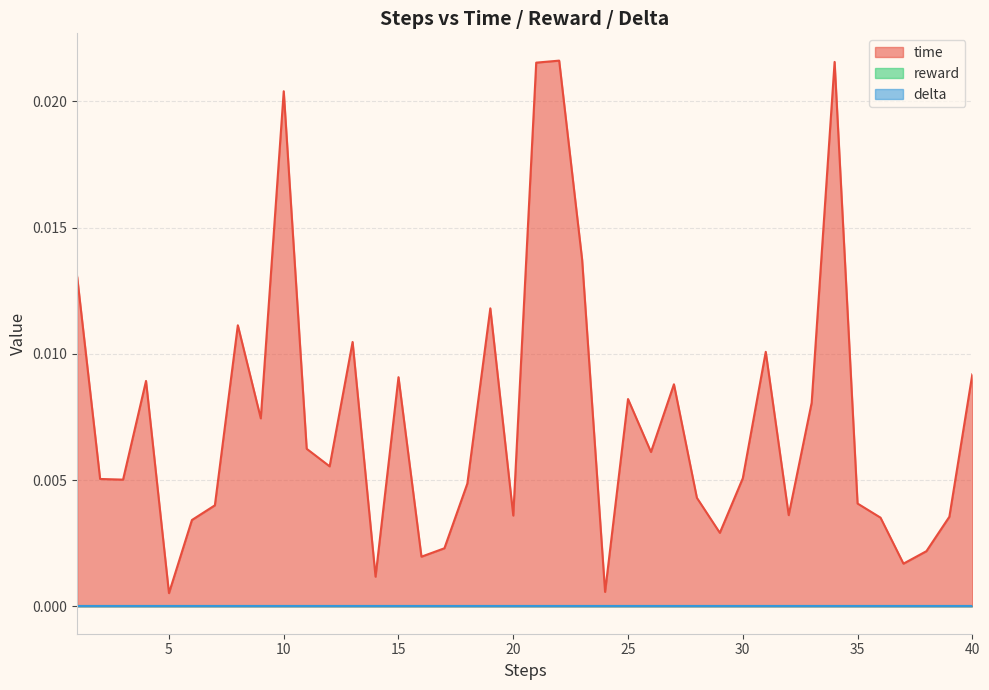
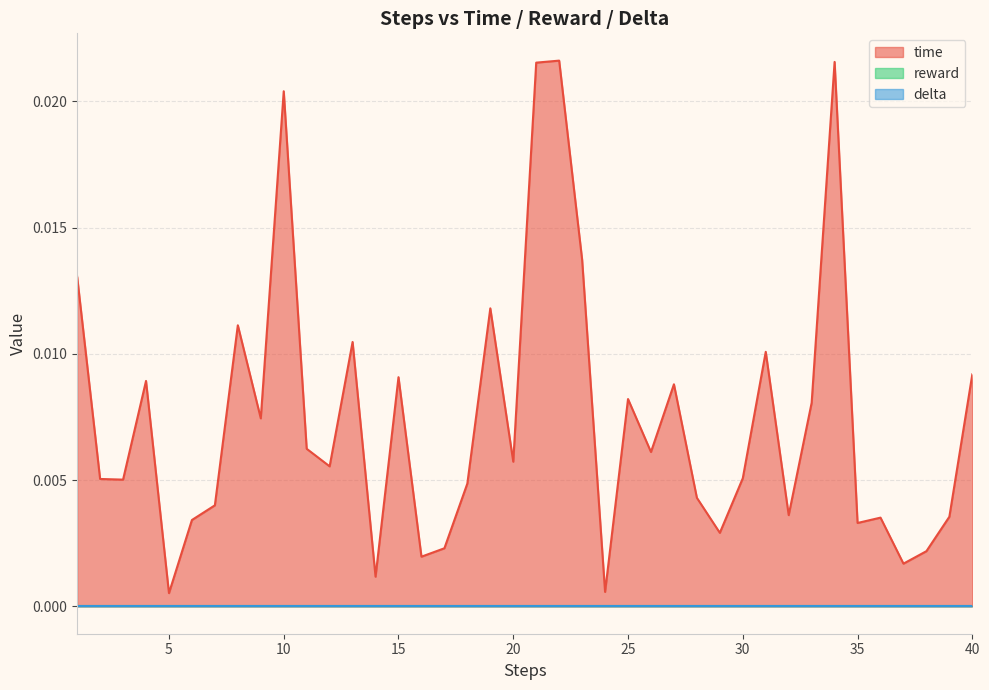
time, 20: 0.0036 -> 0.0057
time, 35: 0.0041 -> 0.0033
